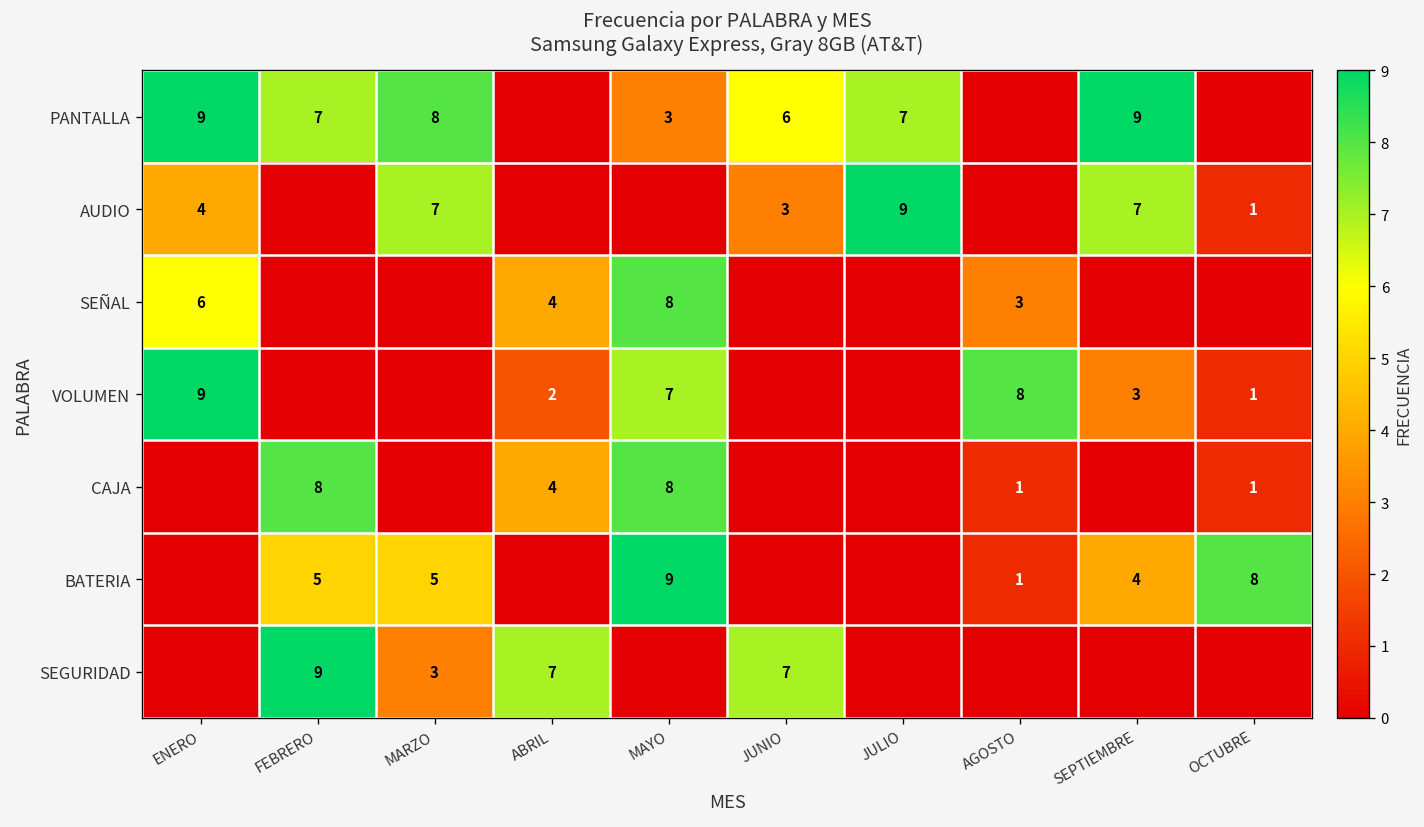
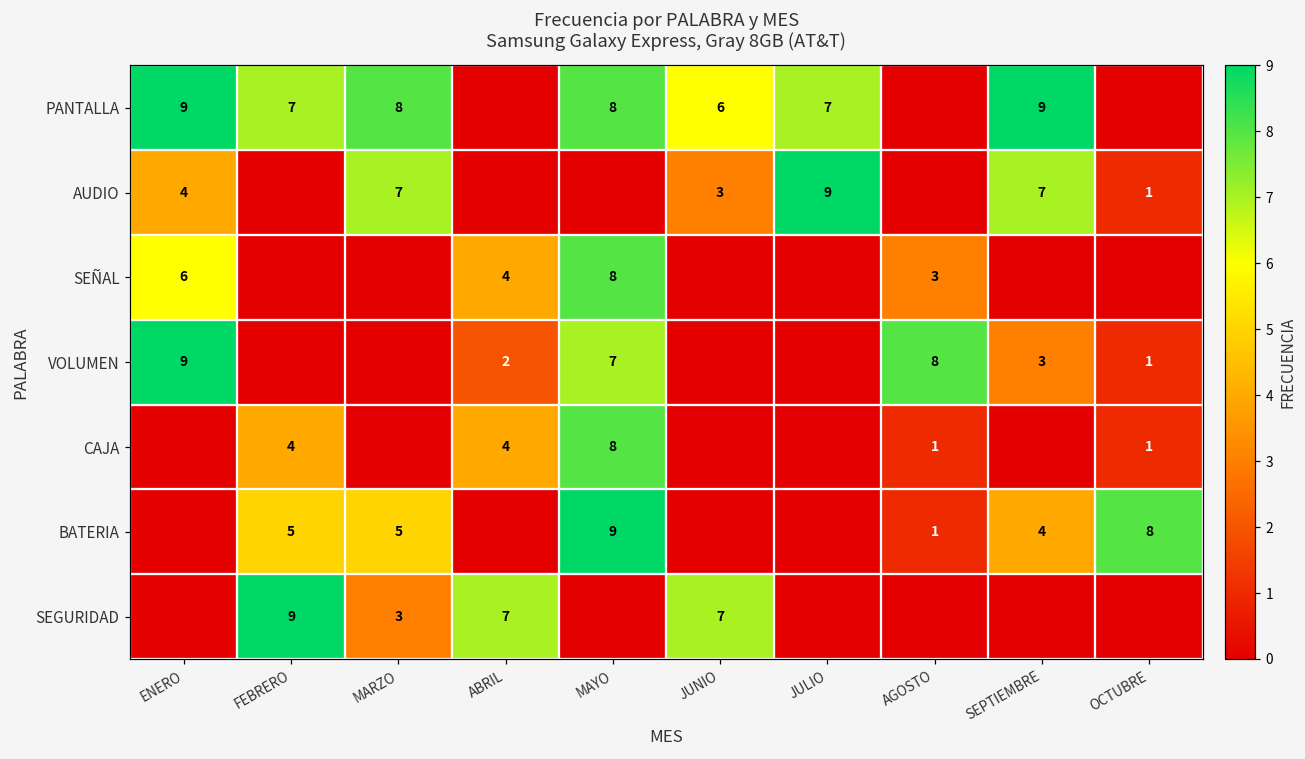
PANTALLA, MAYO: 3 -> 8
CAJA, FEBRERO: 8 -> 4
